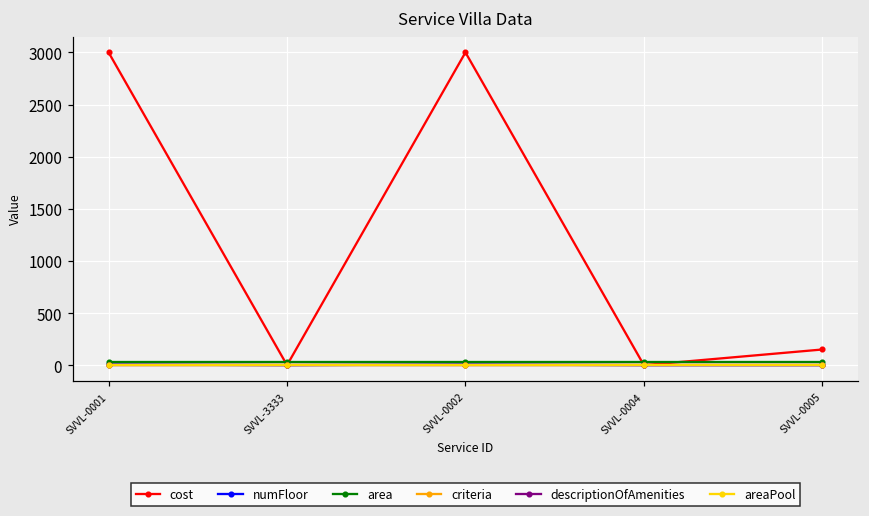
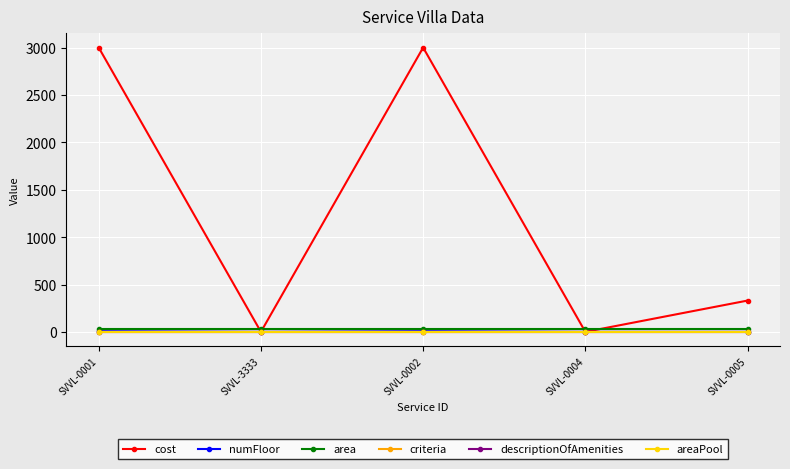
cost, SVVL-0005: 200 -> 300
